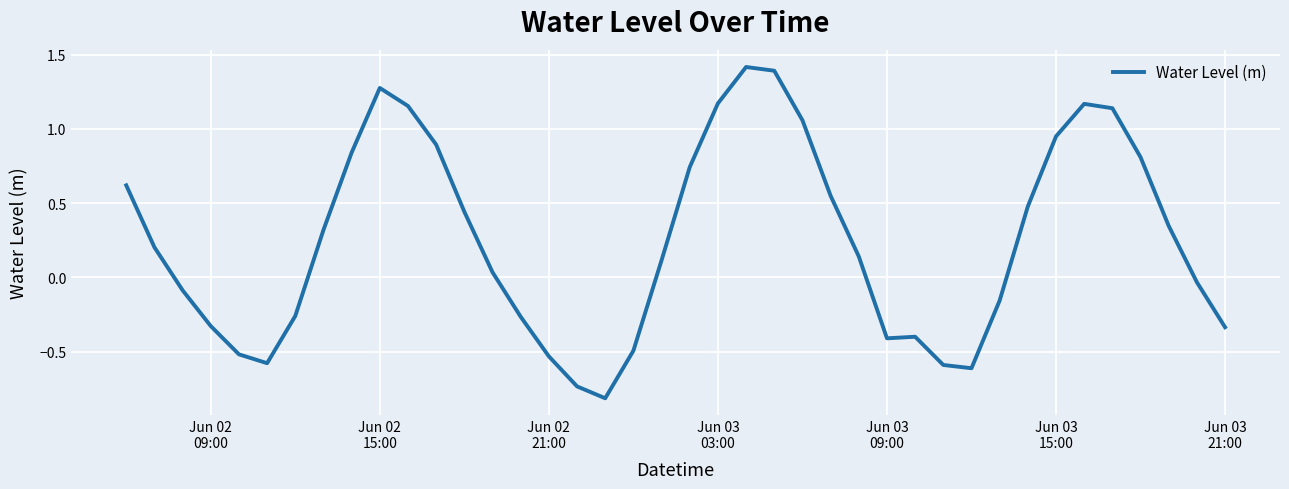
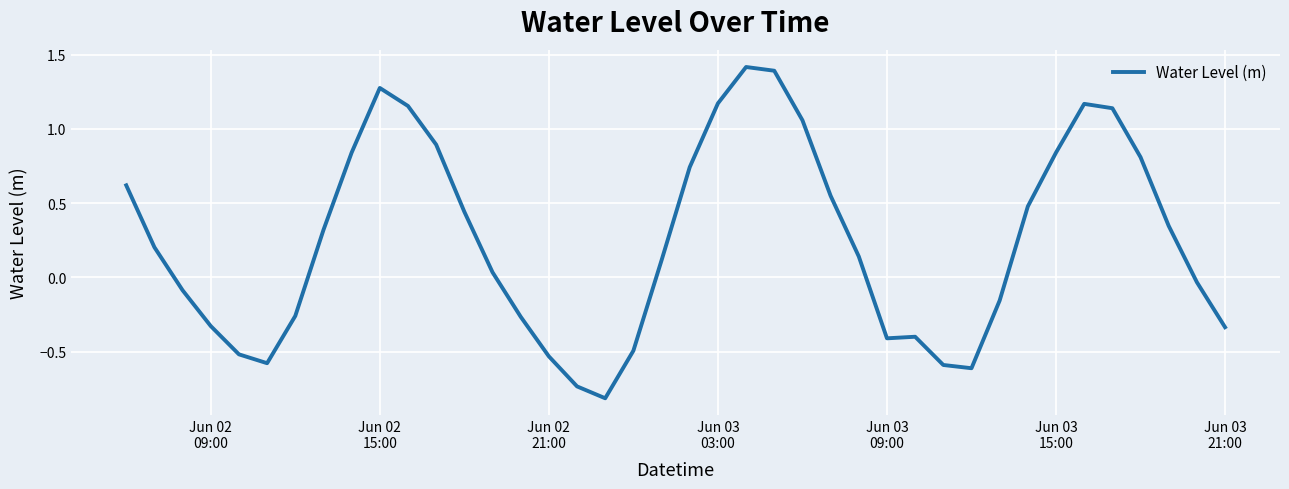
Jun 03 15:00: 0.95 -> 0.84
